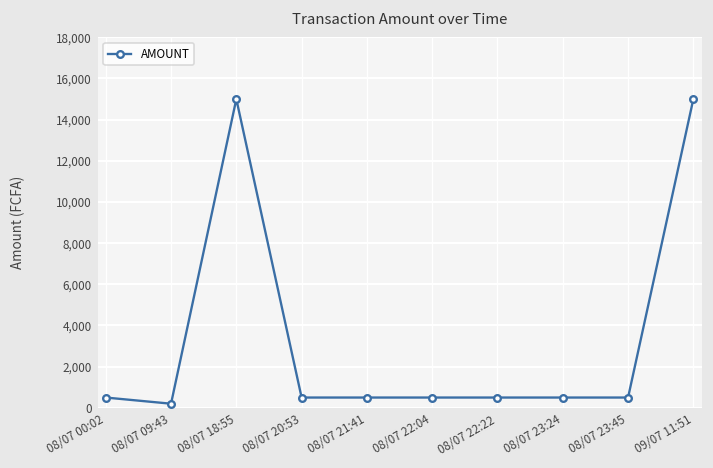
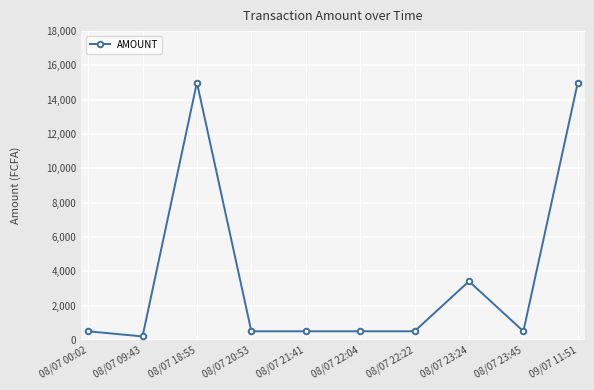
08/07 23:24: 500 -> 3,400
